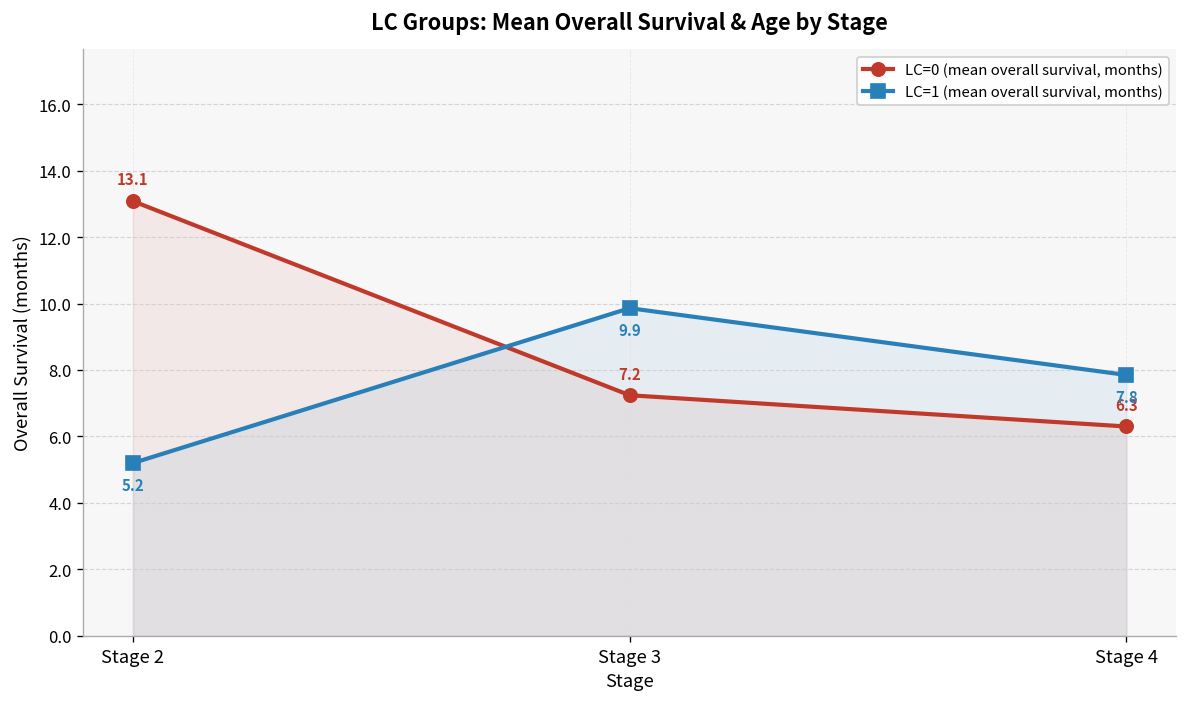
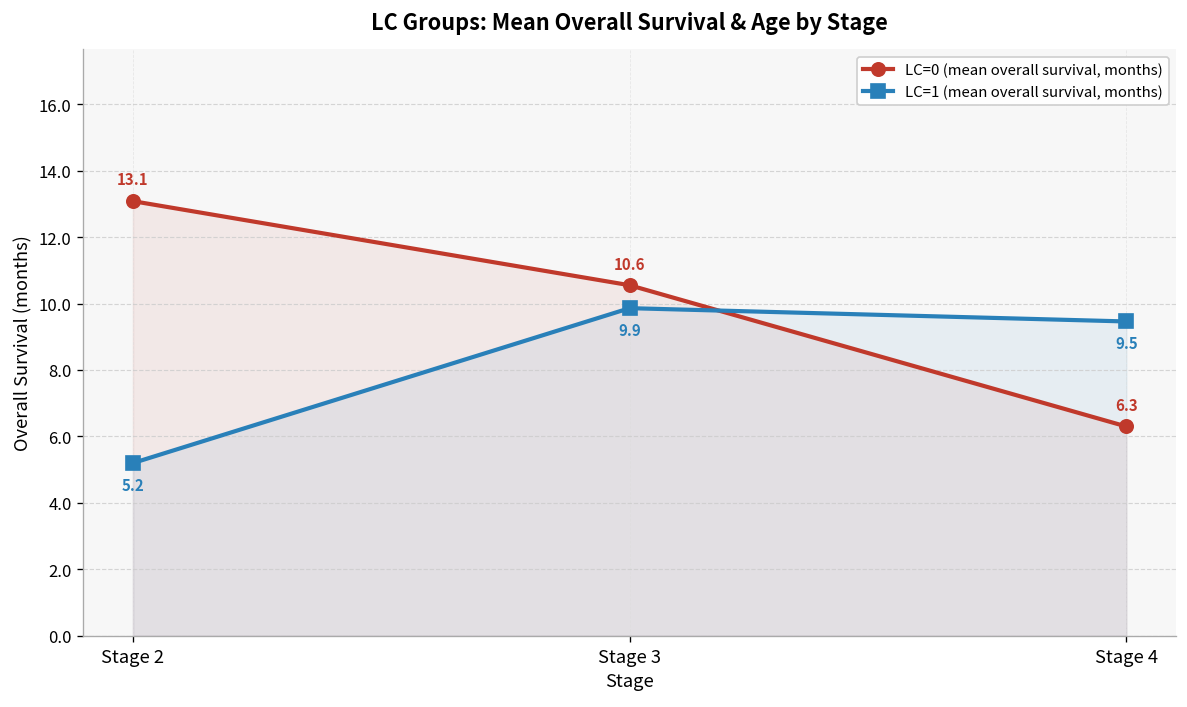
LC=0 (mean overall survival, months), Stage 3: 7.2 -> 10.6
LC=1 (mean overall survival, months), Stage 4: 7.8 -> 9.5
